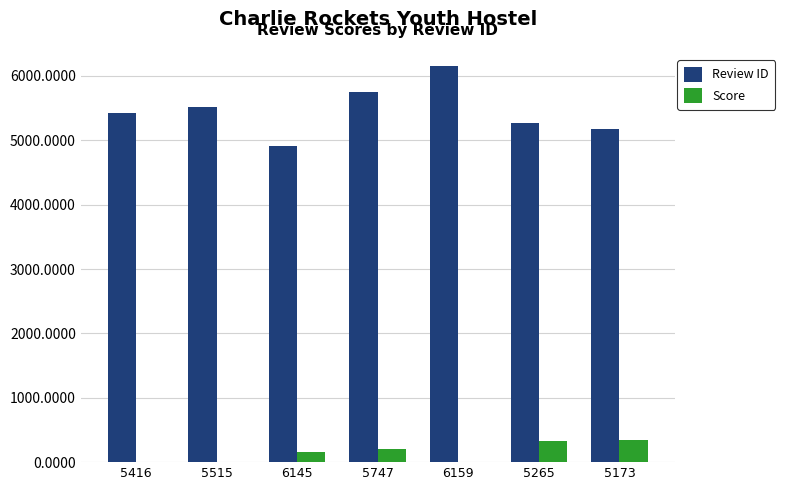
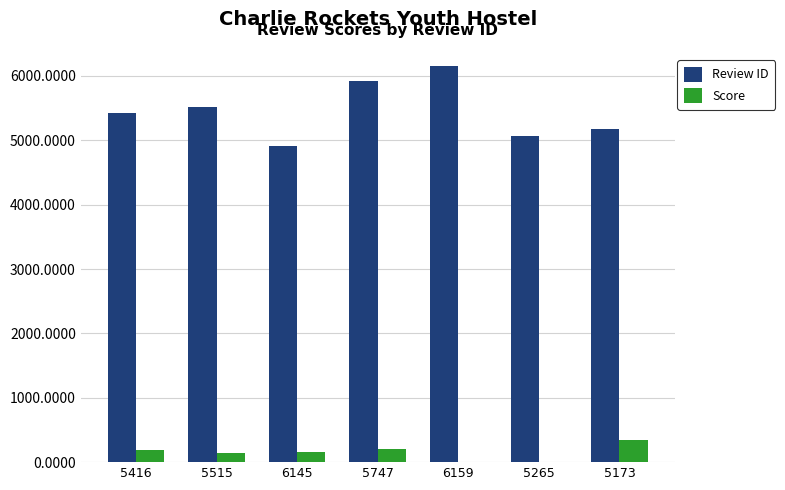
Score, 5416: 0 -> 200
Score, 5515: 0 -> 100
Review ID, 5747: 5700 -> 5900
Review ID, 5265: 5300 -> 5100
Score, 5265: 300 -> 0
